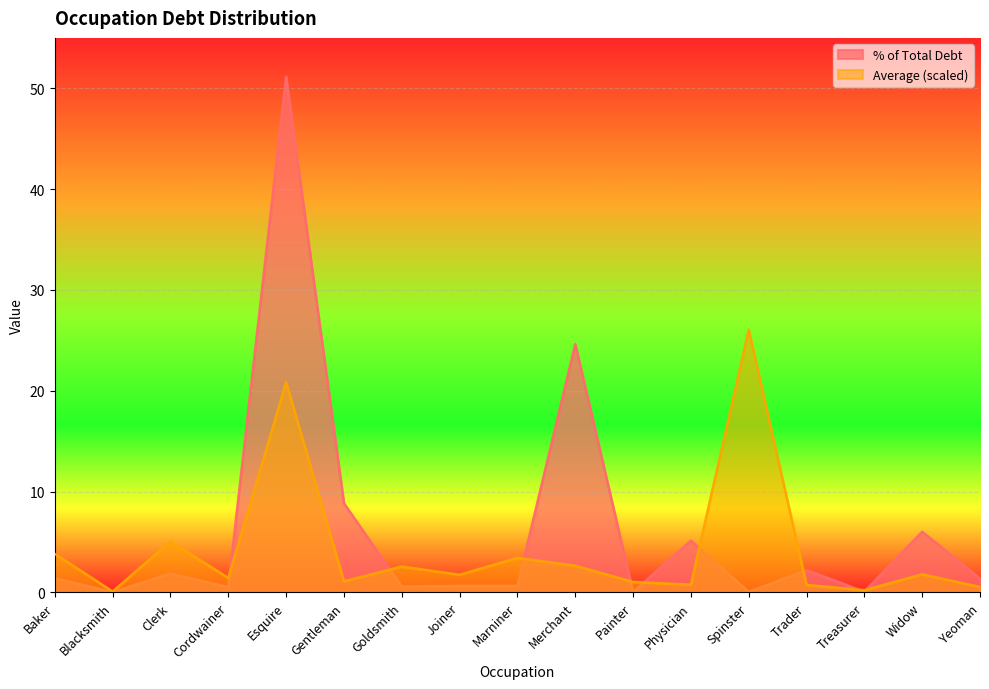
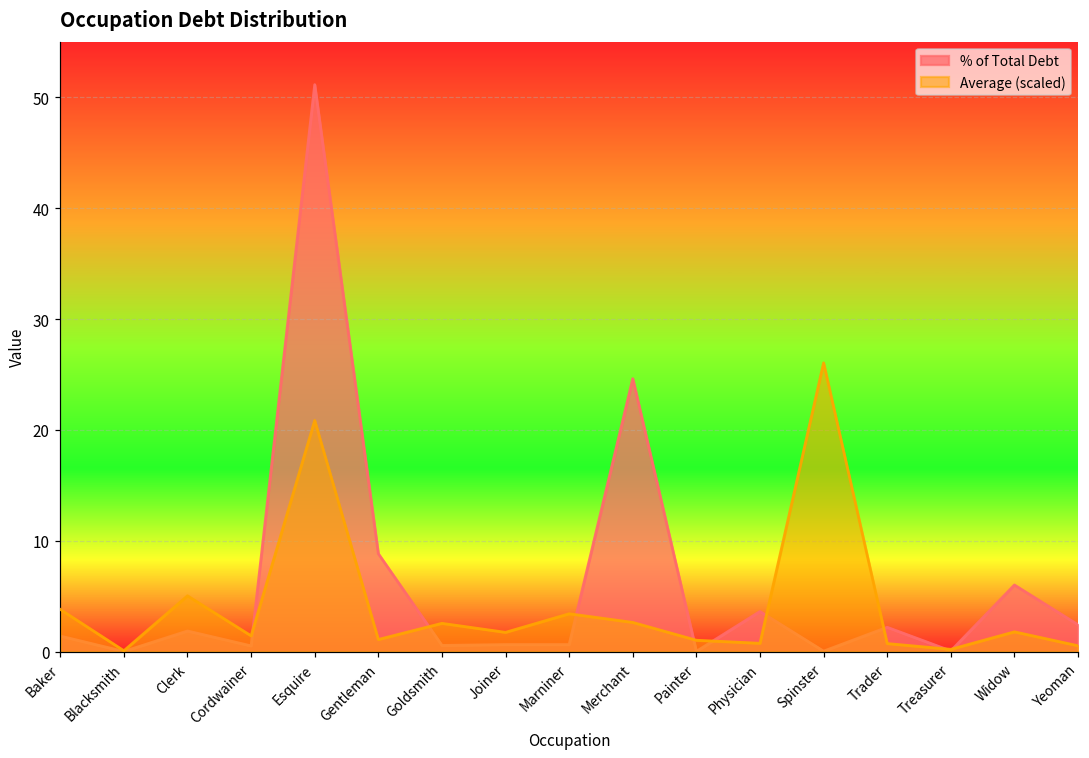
% of Total Debt, Physician: 5.1 -> 3.6
% of Total Debt, Yeoman: 1.4 -> 2.4
